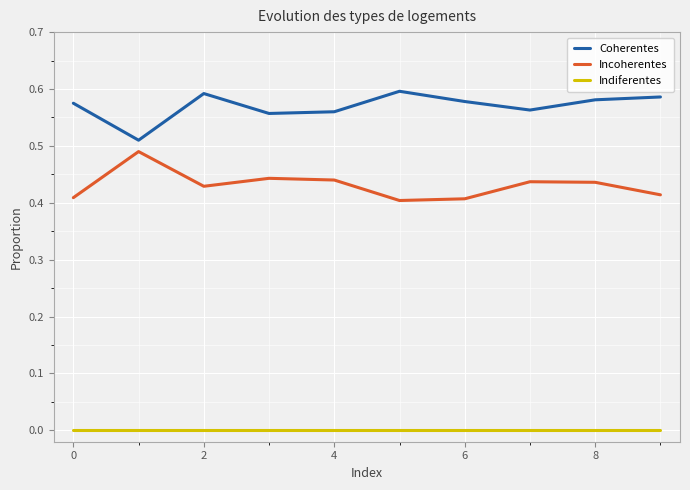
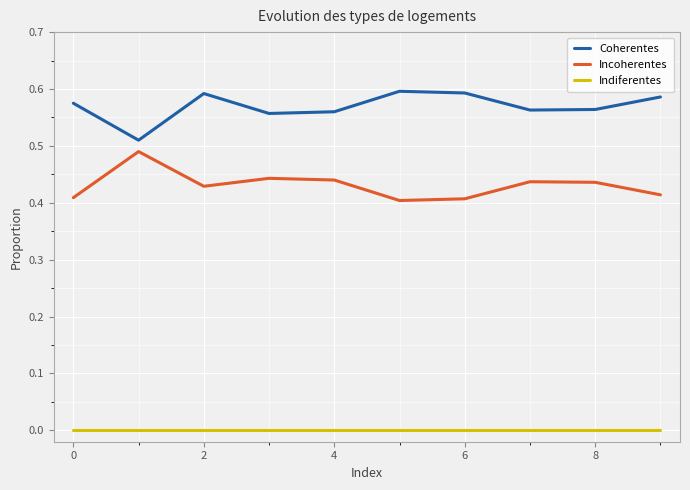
Coherentes, 6: 0.58 -> 0.59
Coherentes, 8: 0.58 -> 0.56
